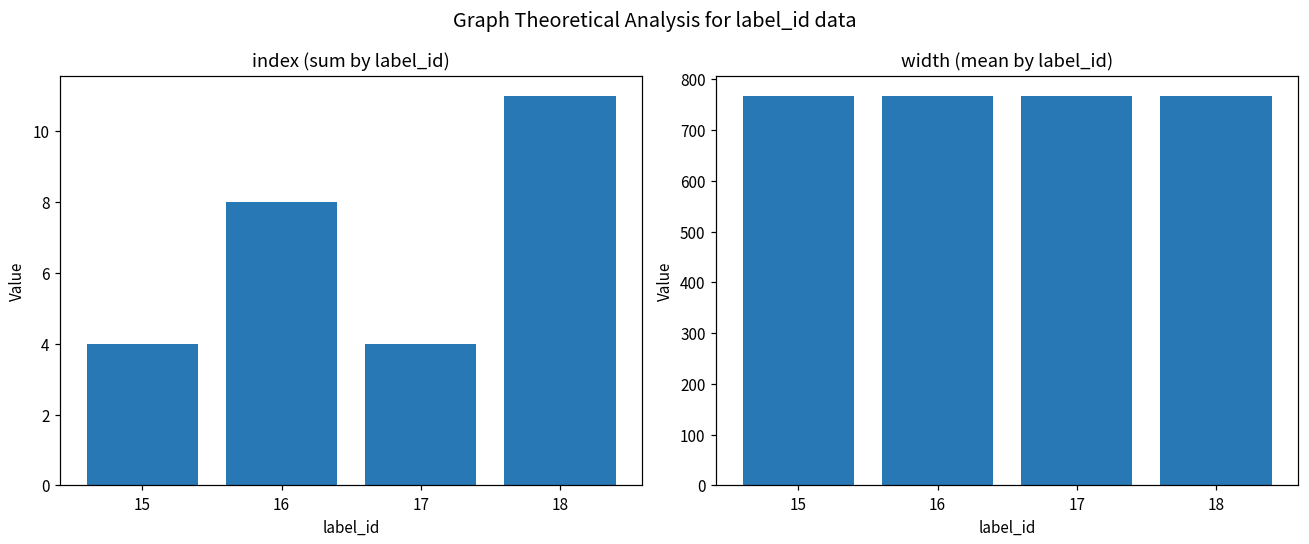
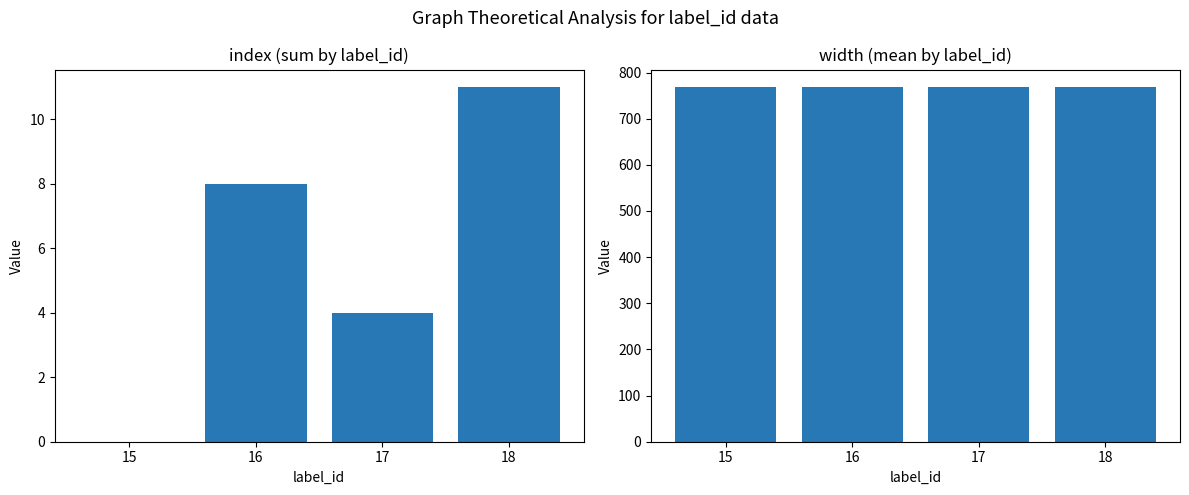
index (sum by label_id), 15: 4 -> 0
